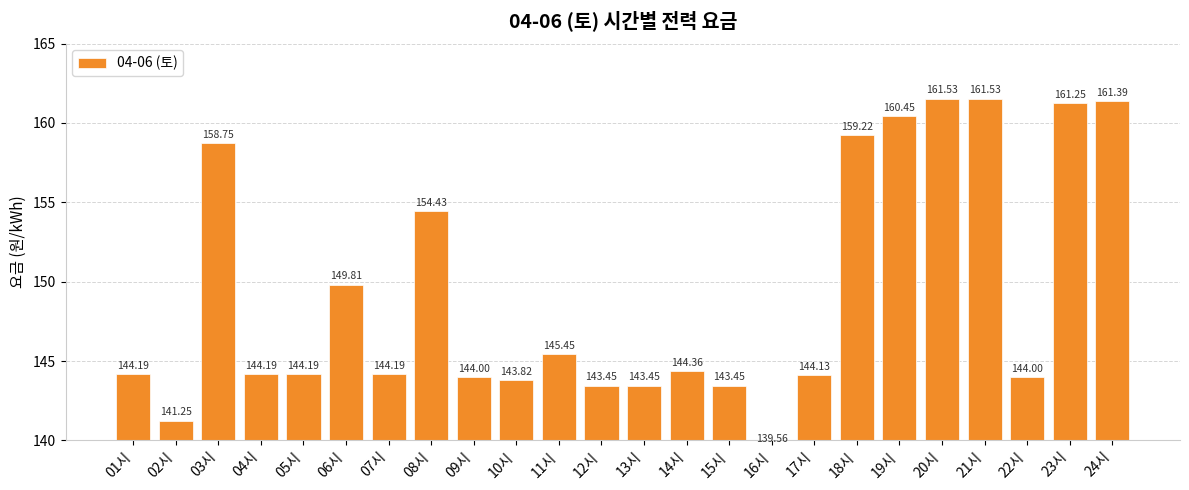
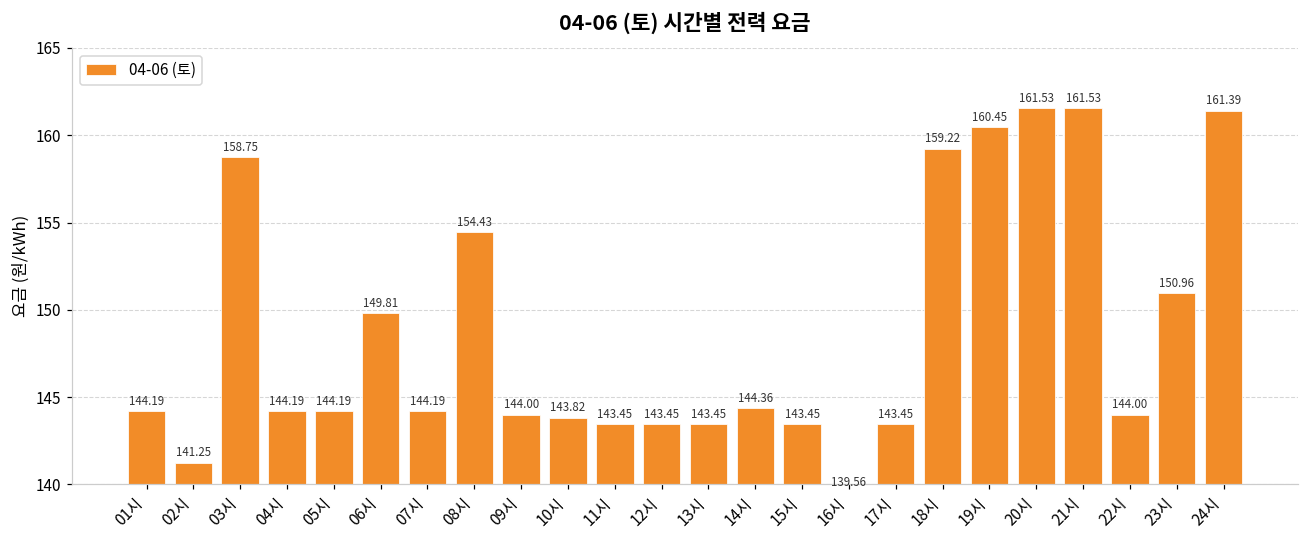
11시: 145.45 -> 143.45
17시: 144.13 -> 143.45
23시: 161.25 -> 150.96
